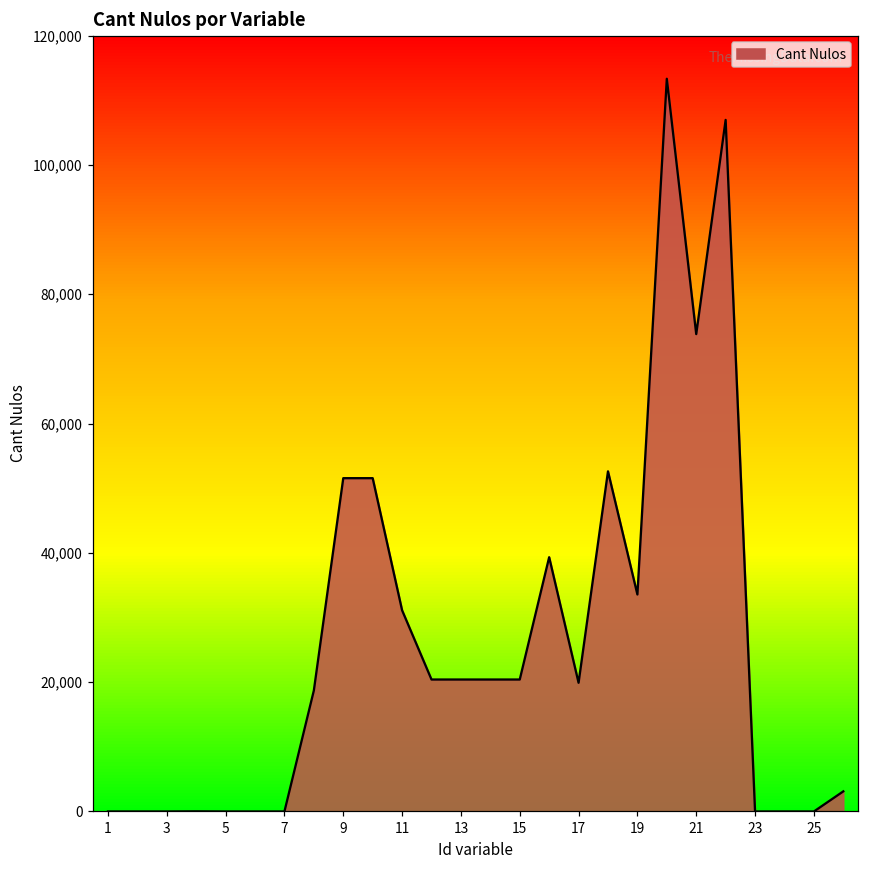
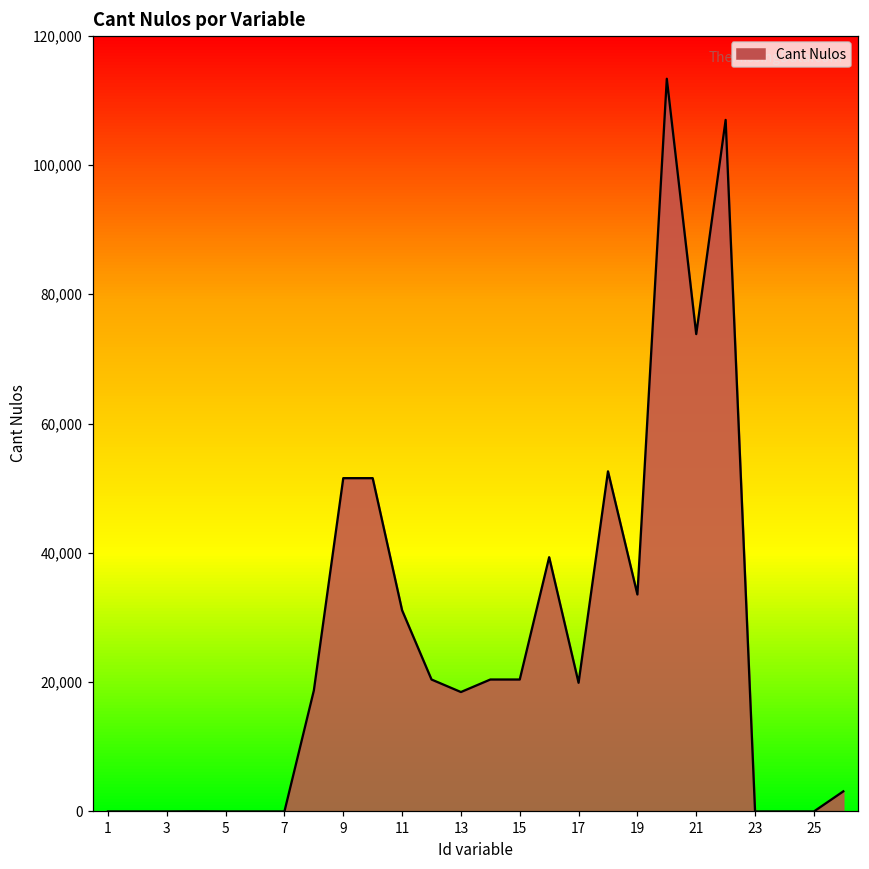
13: 20,000 -> 18,000
